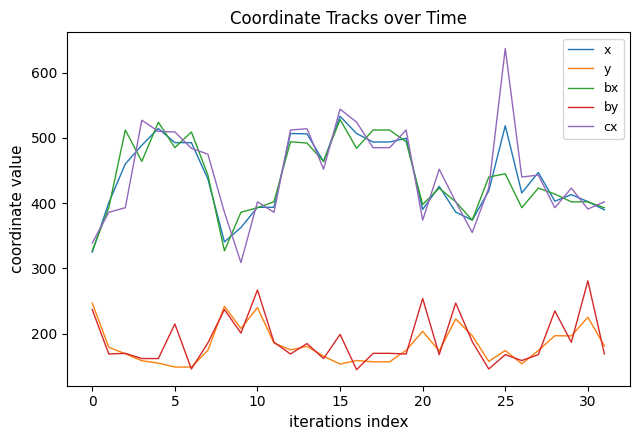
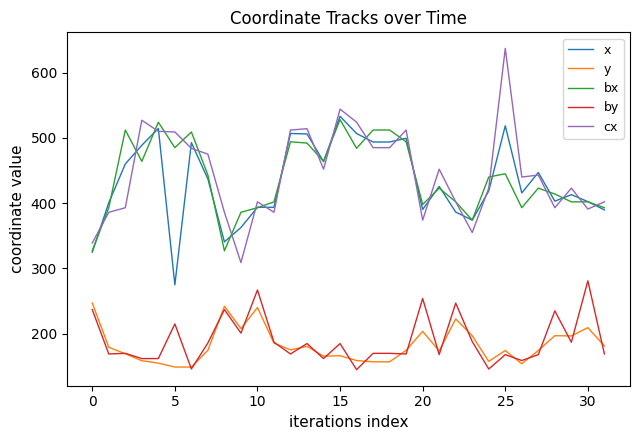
x, 5: 490 -> 270
y, 15: 150 -> 170
by, 15: 200 -> 190
y, 30: 230 -> 210
